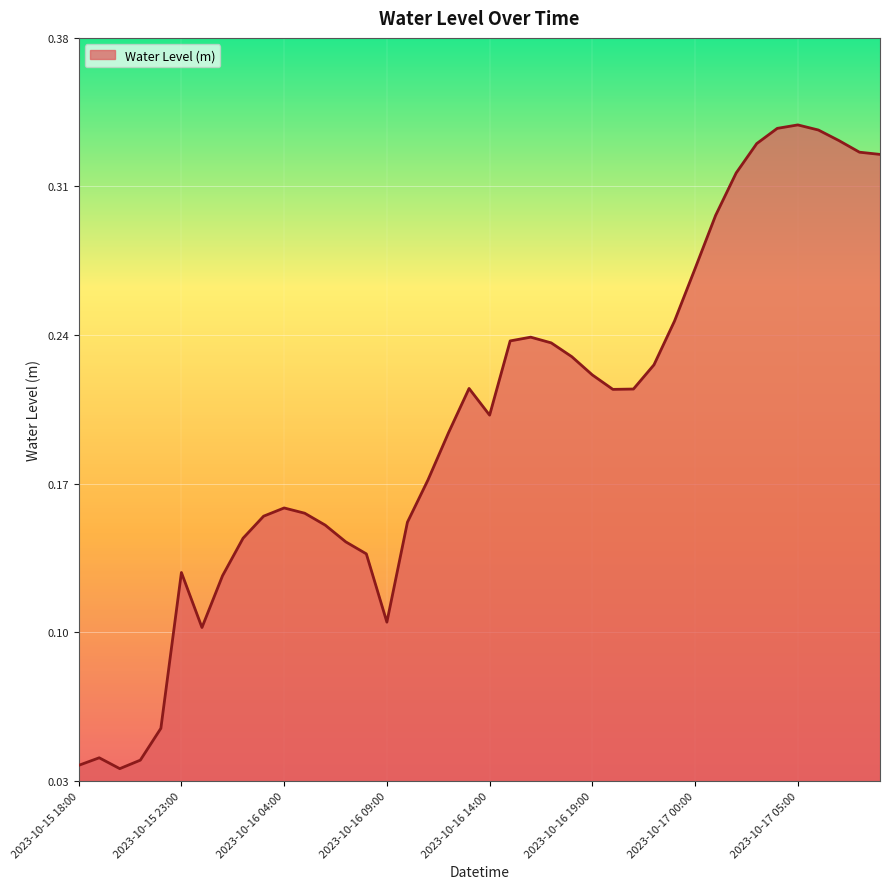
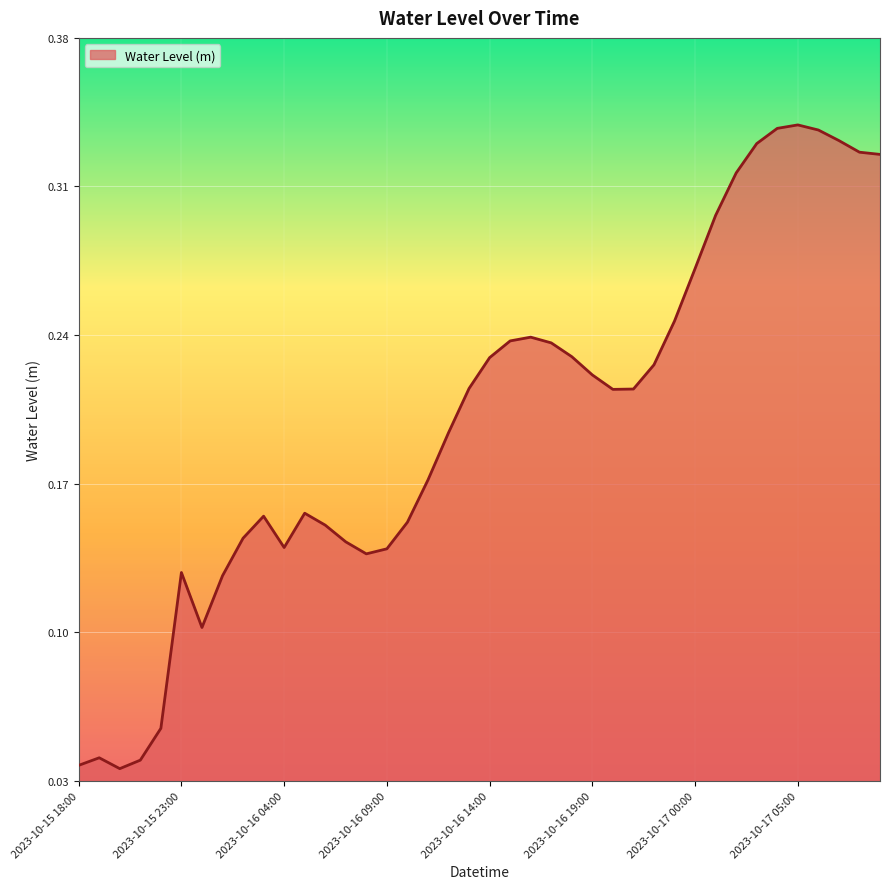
2023-10-16 04:00: 0.160 -> 0.142
2023-10-16 09:00: 0.107 -> 0.141
2023-10-16 14:00: 0.204 -> 0.231
